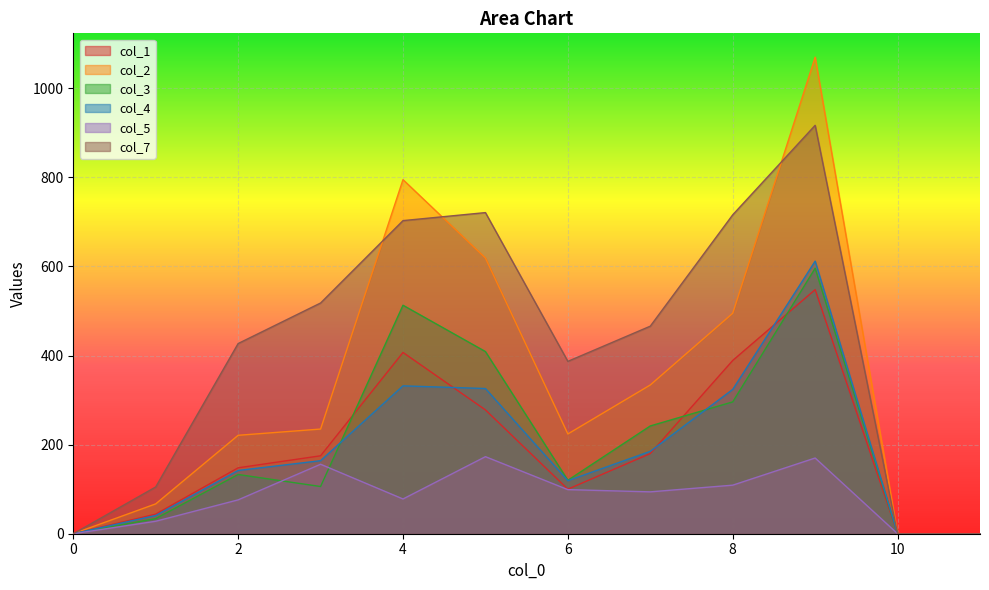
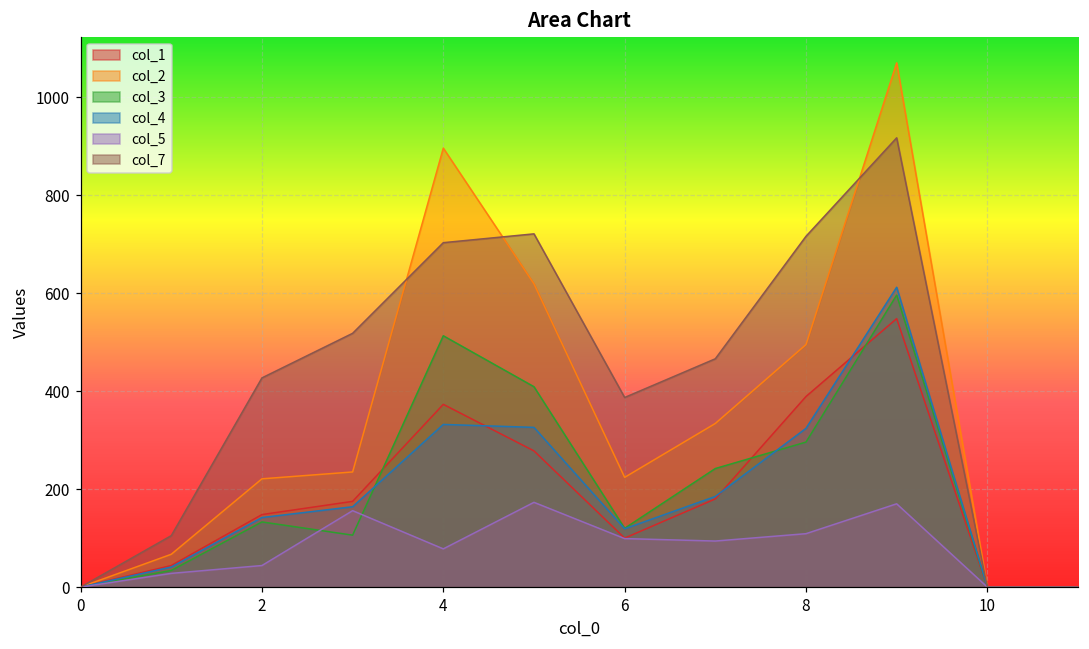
col_5, 2: 80 -> 40
col_1, 4: 410 -> 370
col_2, 4: 800 -> 900
